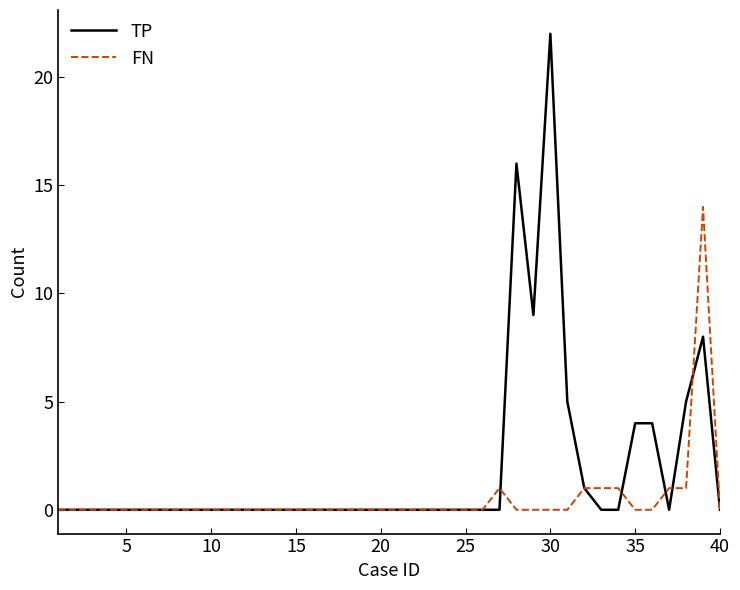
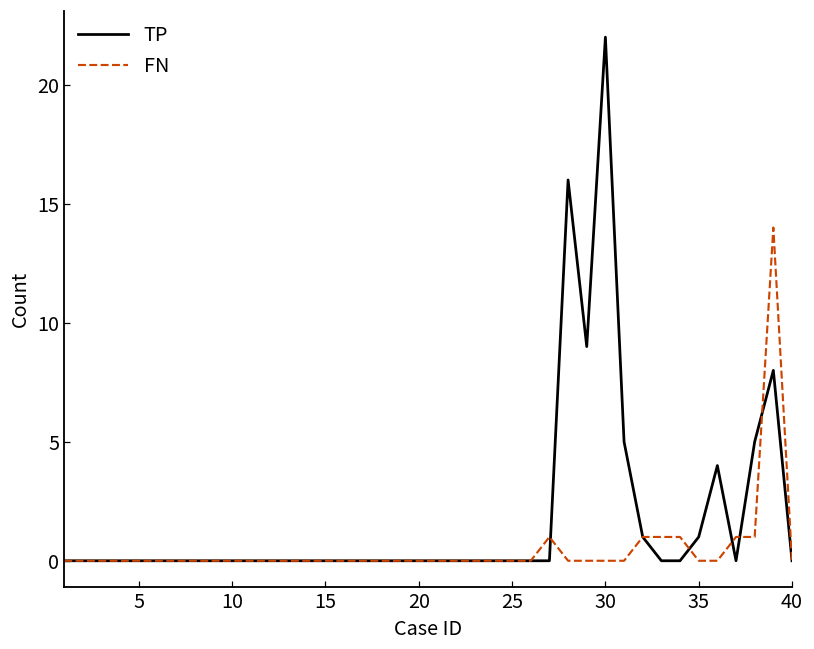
TP, 35: 4 -> 1
